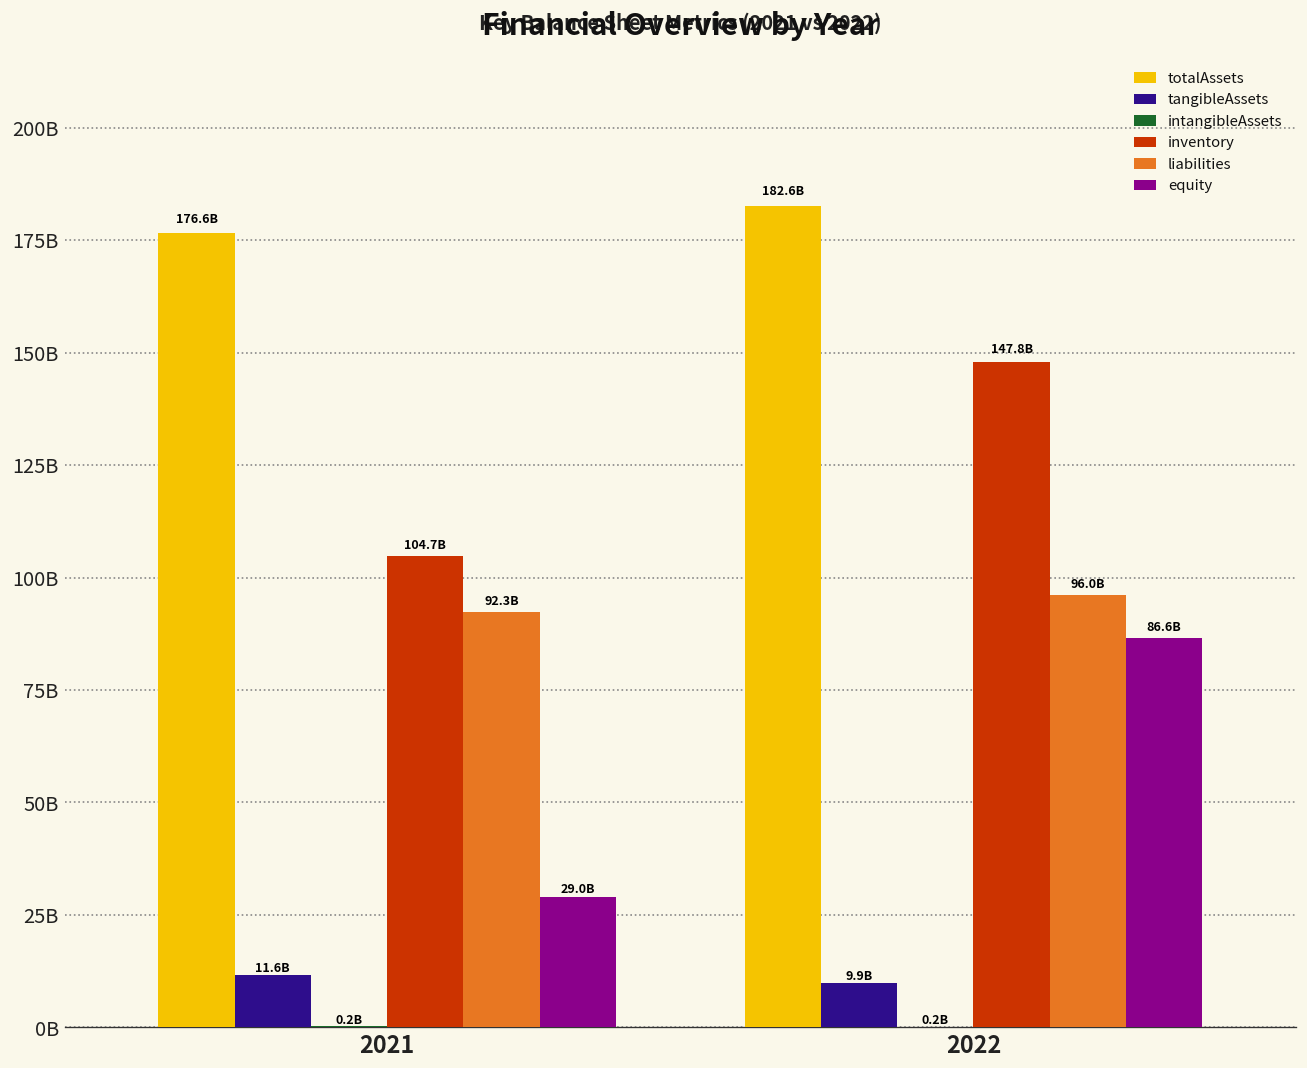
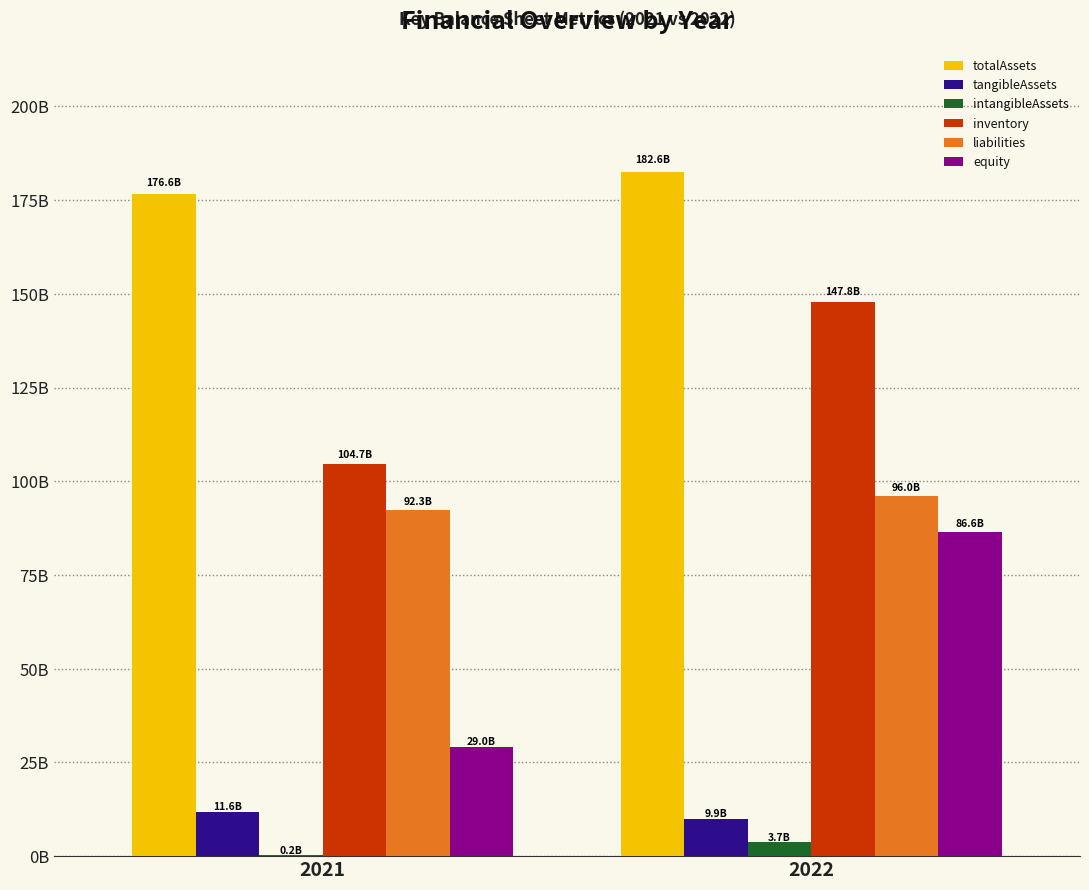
intangibleAssets, 2022: 0.2B -> 3.7B
